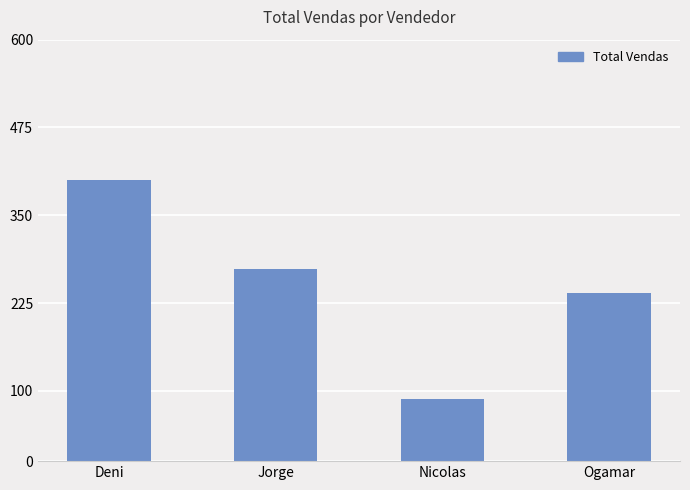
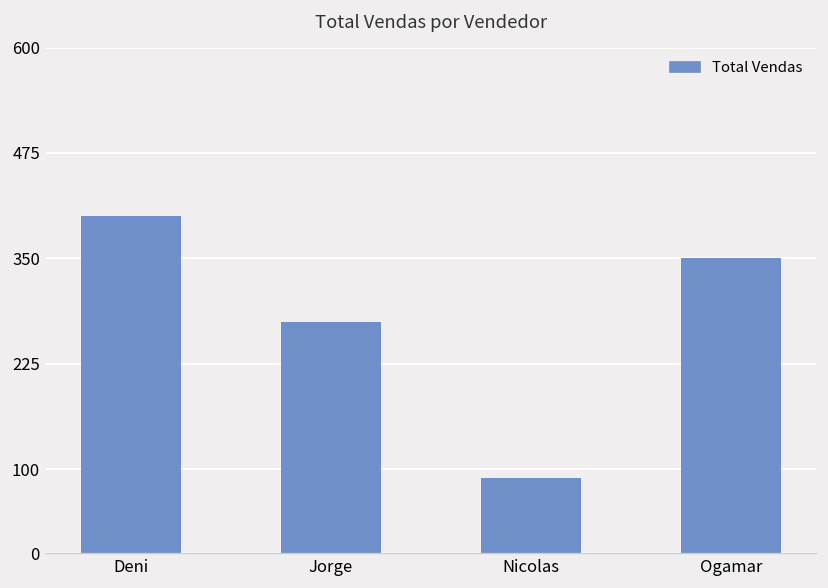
Ogamar: 240 -> 350
